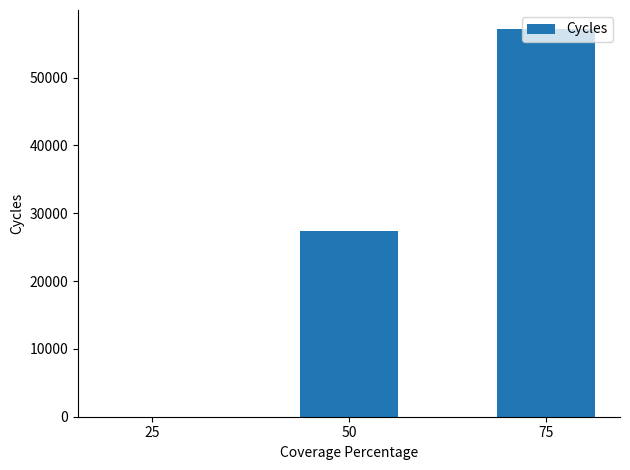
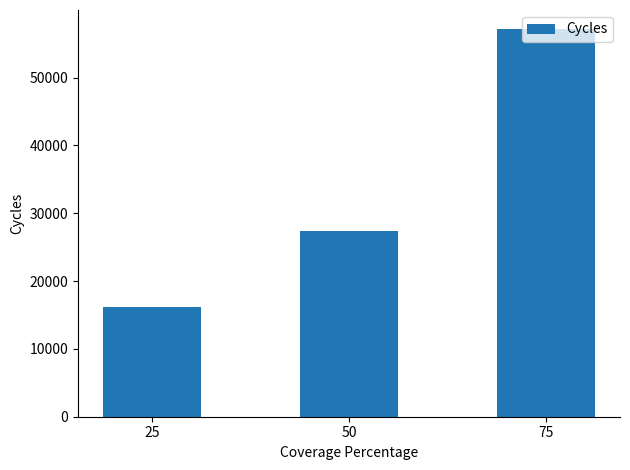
25: 0 -> 16000
